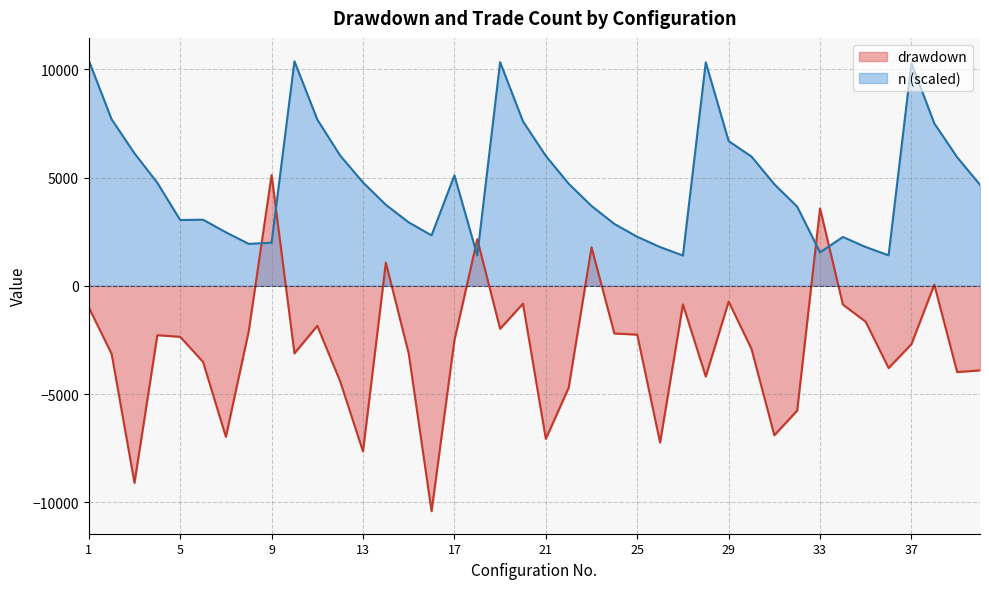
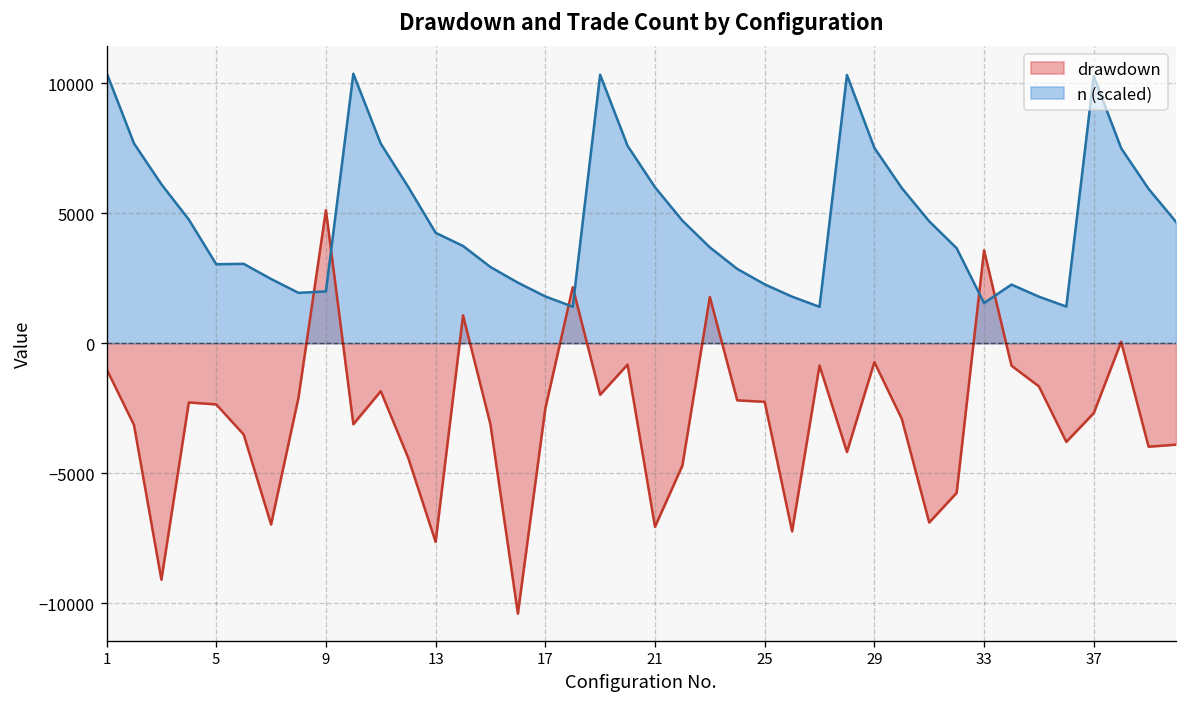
n (scaled), 13: 4800 -> 4200
n (scaled), 17: 5100 -> 1800
n (scaled), 29: 6700 -> 7500
